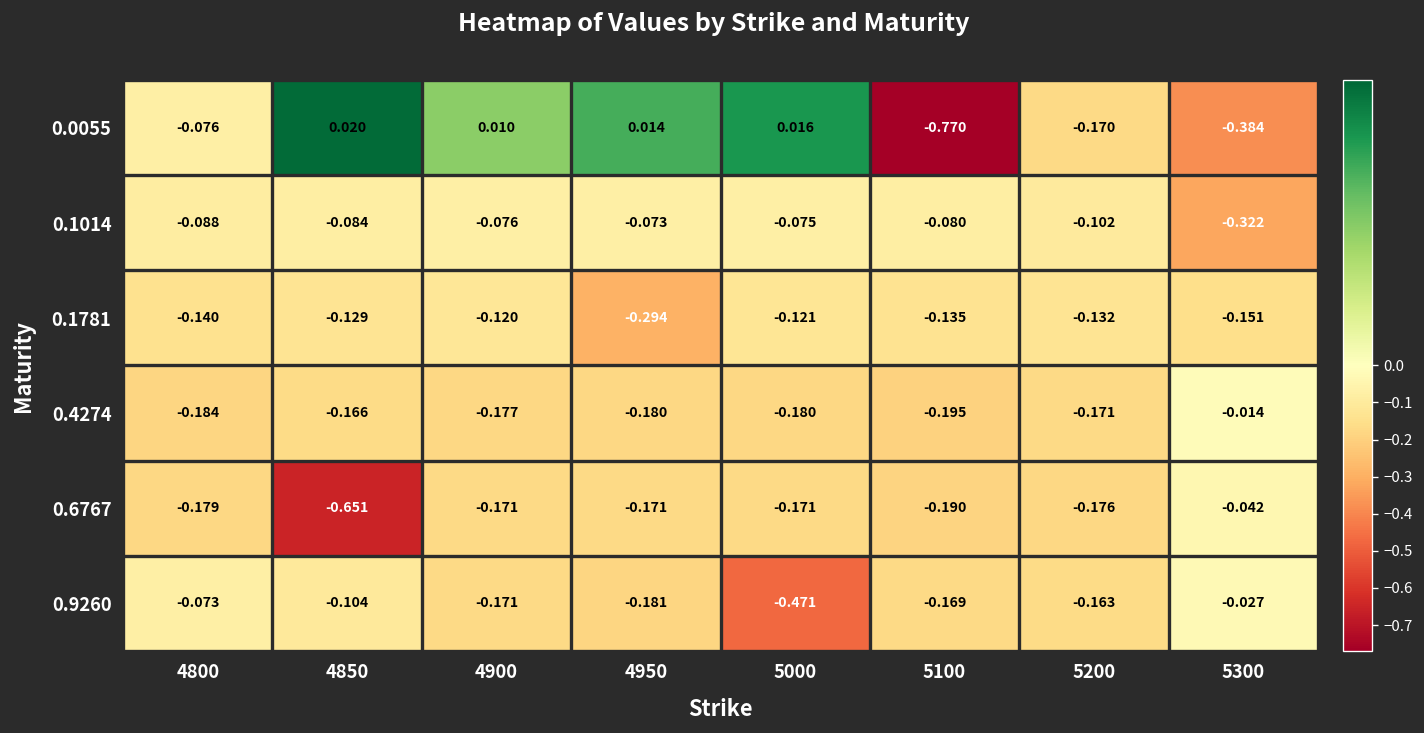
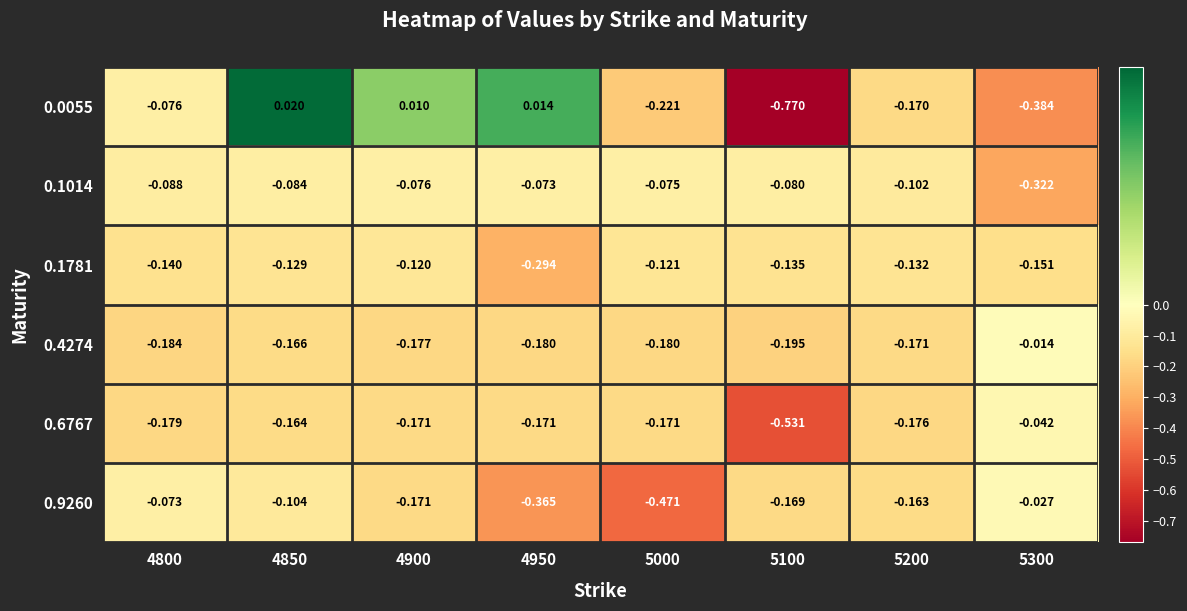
0.0055, 5000: 0.016 -> -0.221
0.6767, 4850: -0.651 -> -0.164
0.6767, 5100: -0.190 -> -0.531
0.9260, 4950: -0.181 -> -0.365
